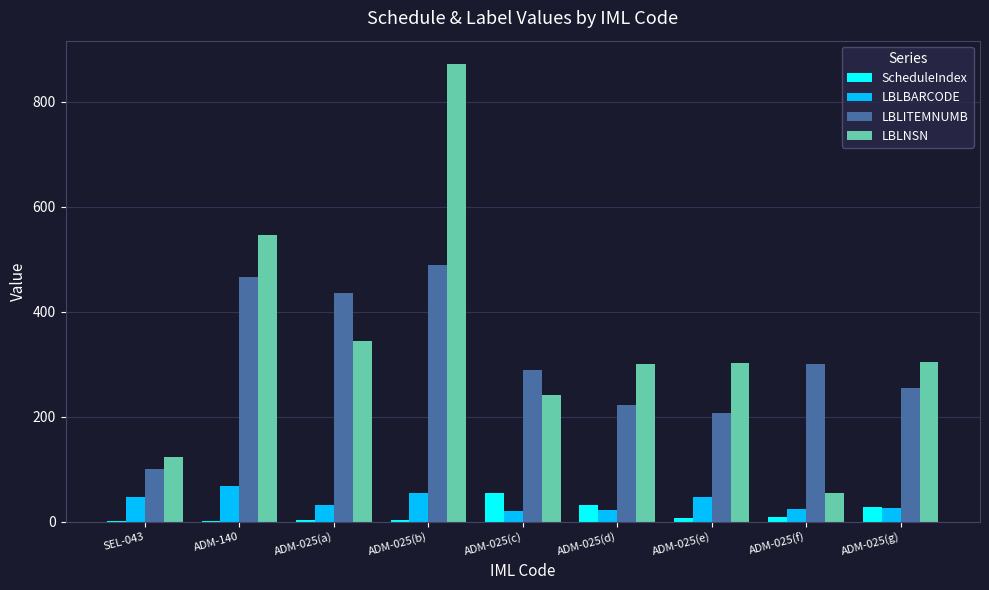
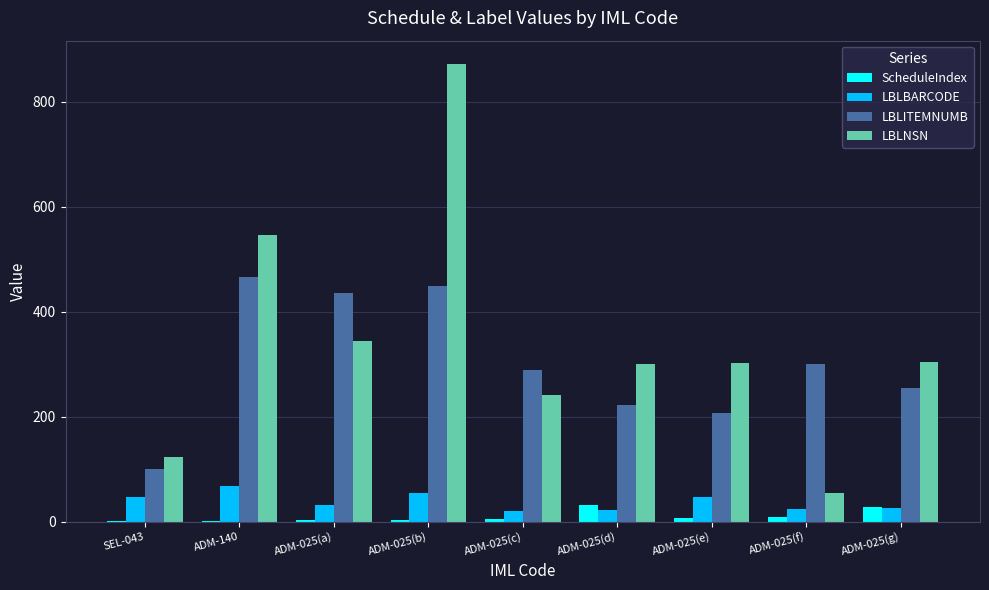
LBLITEMNUMB, ADM-025(b): 490 -> 450
ScheduleIndex, ADM-025(c): 50 -> 10
